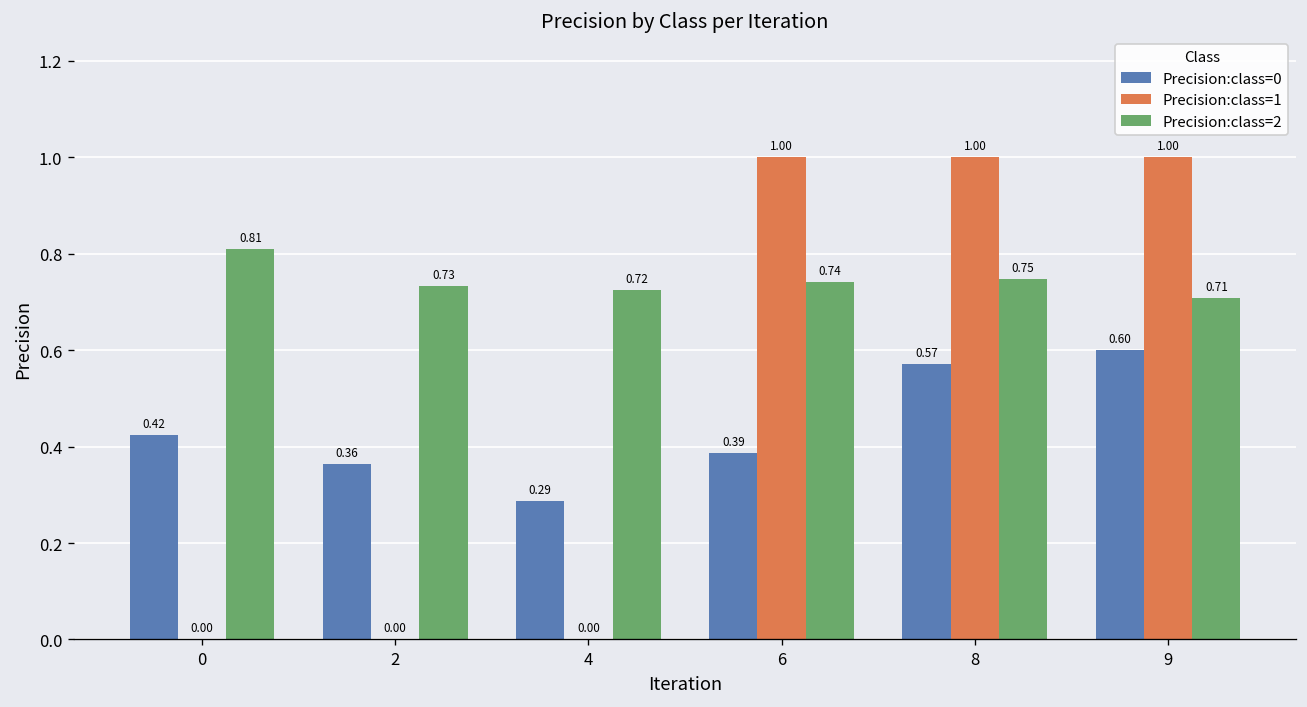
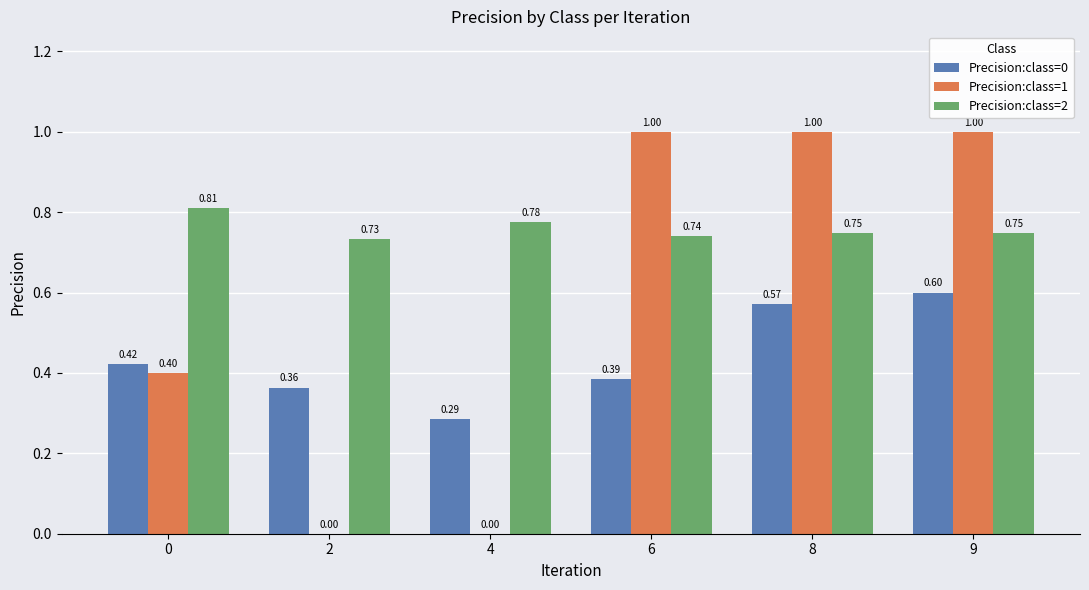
Precision:class=1, 0: 0.00 -> 0.40
Precision:class=2, 4: 0.72 -> 0.78
Precision:class=2, 9: 0.71 -> 0.75
